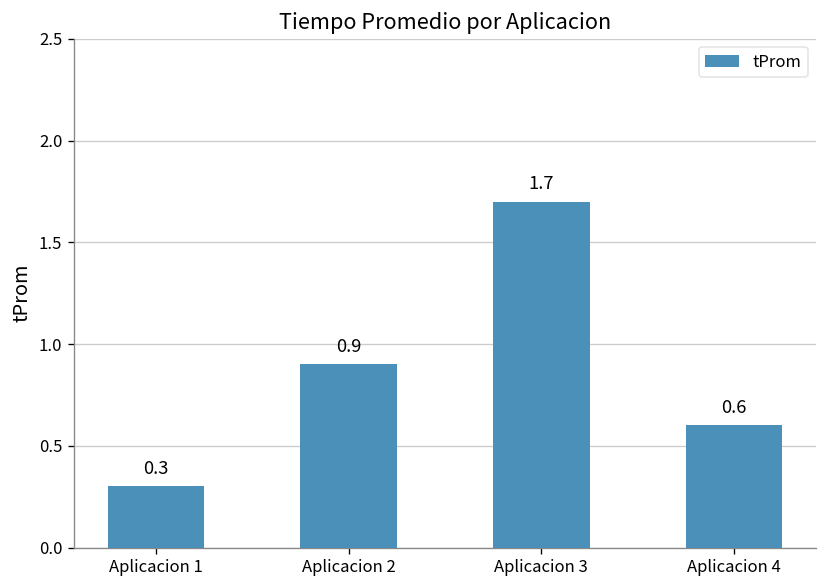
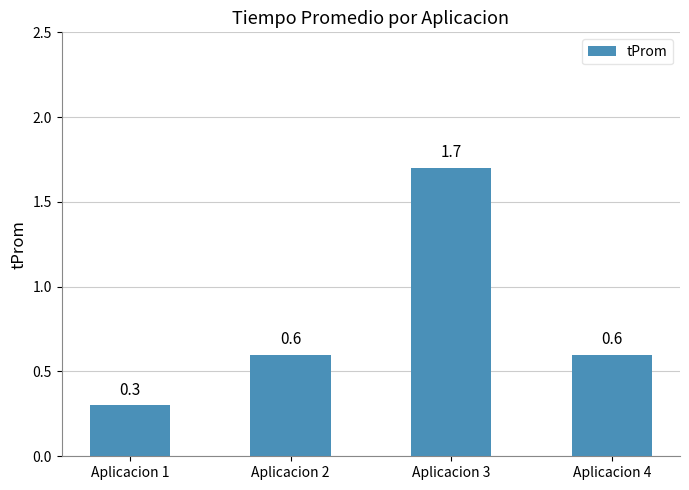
Aplicacion 2: 0.9 -> 0.6
